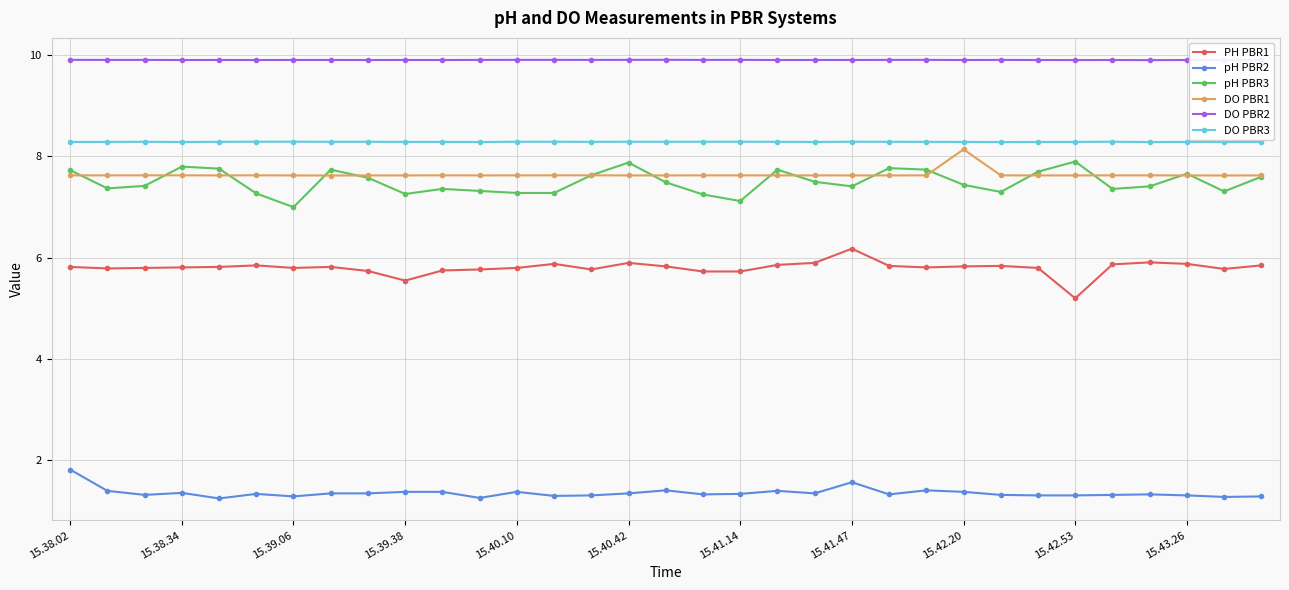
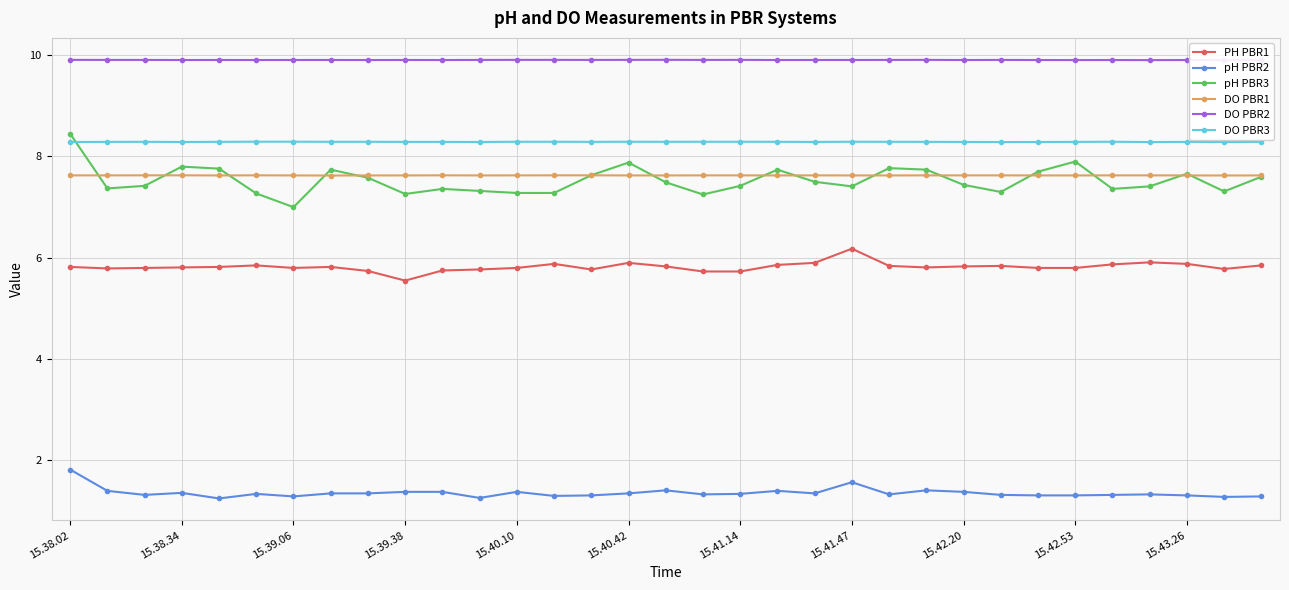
pH PBR3, 15.38.02: 7.7 -> 8.5
pH PBR3, 15.41.14: 7.1 -> 7.4
DO PBR1, 15.42.20: 8.1 -> 7.6
PH PBR1, 15.42.53: 5.2 -> 5.8
